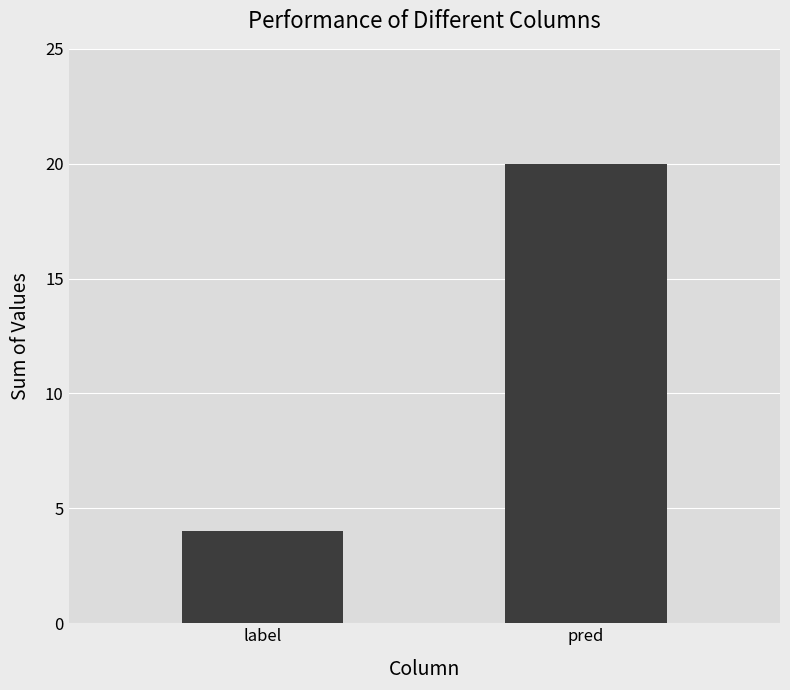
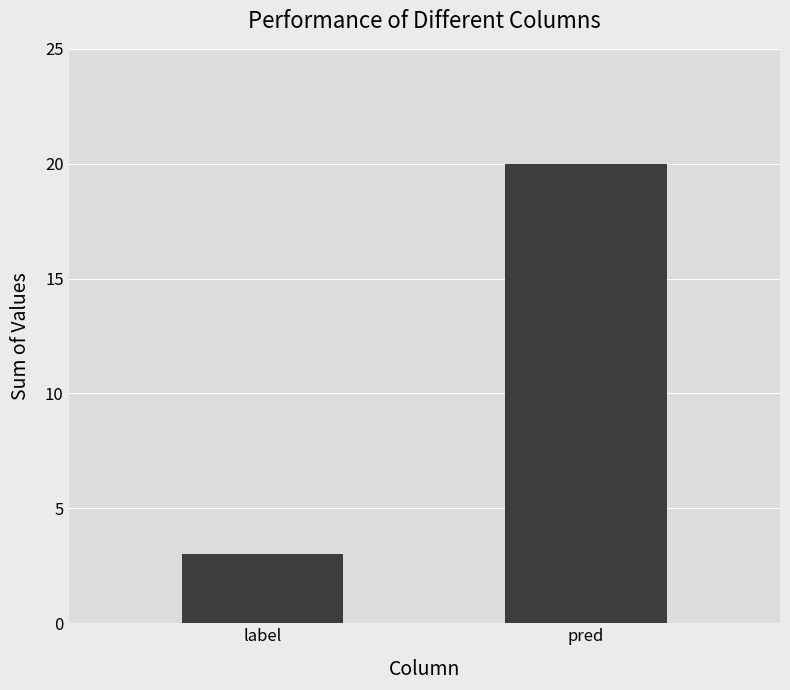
label: 4 -> 3
